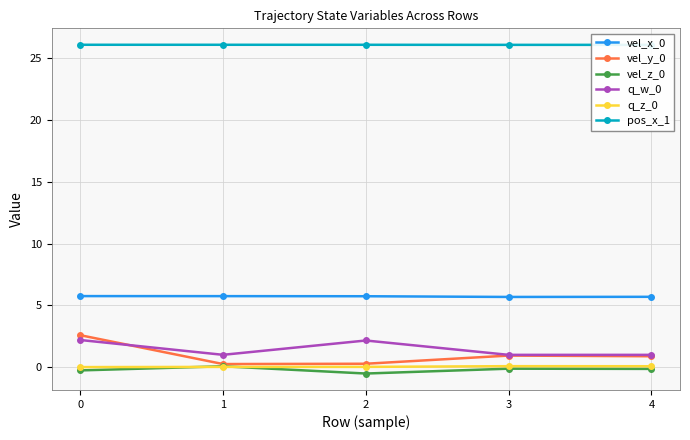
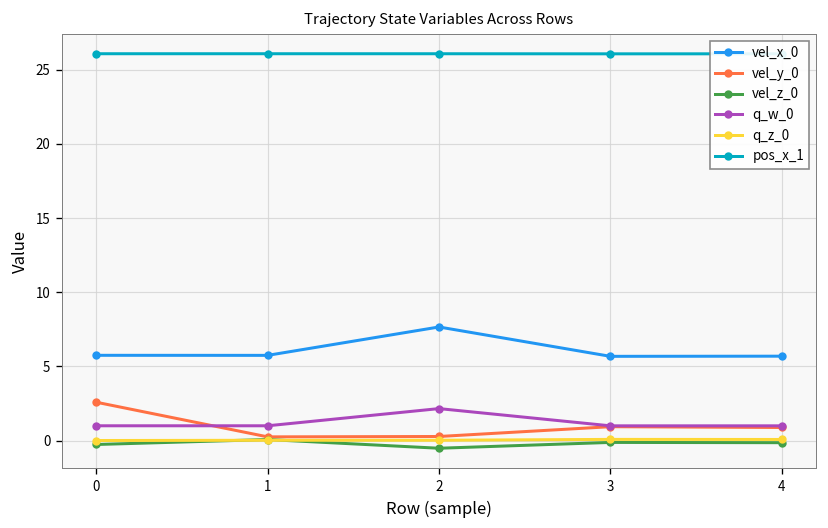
q_w_0, 0: 2.2 -> 1.0
vel_x_0, 2: 5.7 -> 7.7
